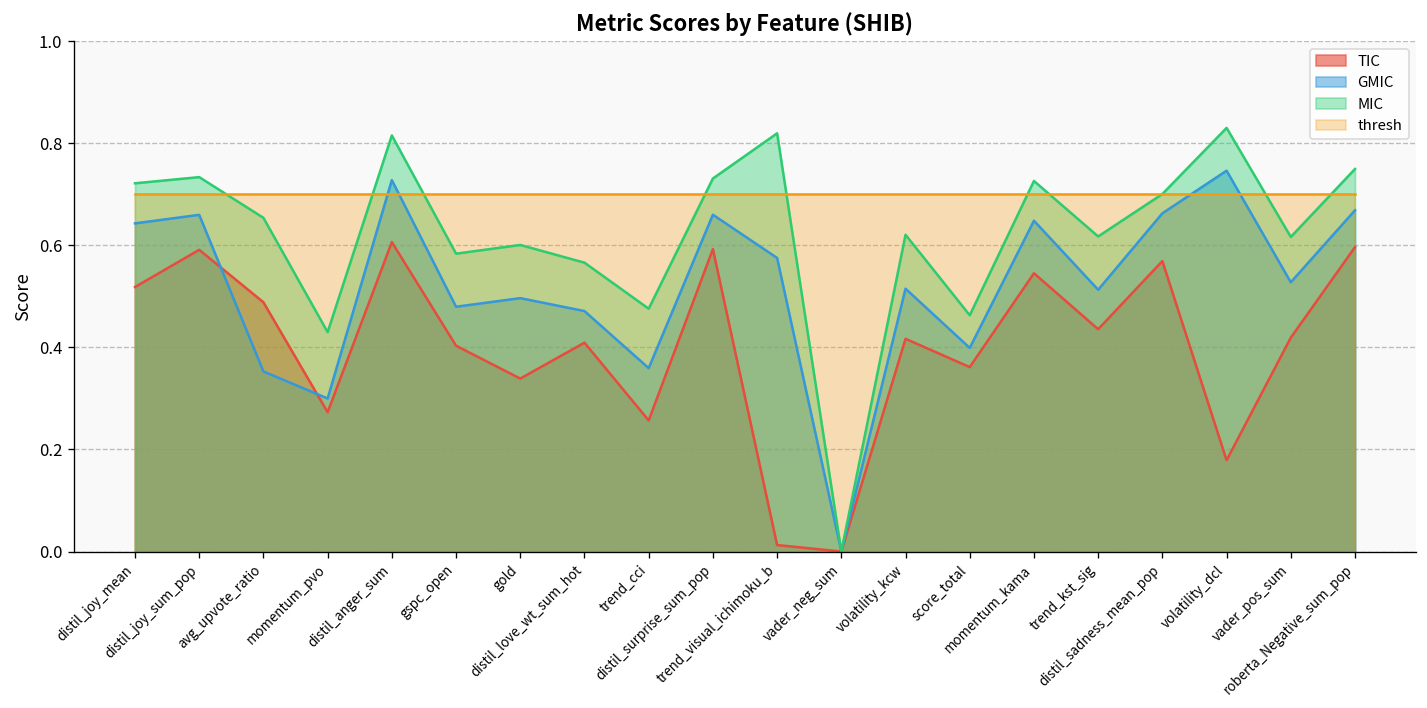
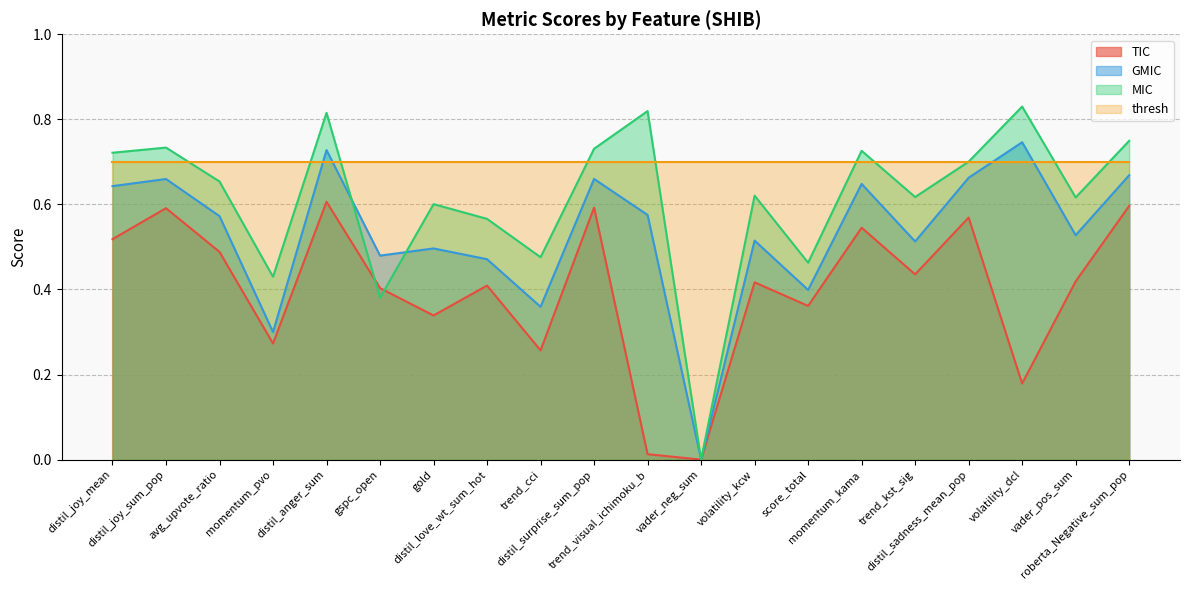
GMIC, avg_upvote_ratio: 0.35 -> 0.57
MIC, gspc_open: 0.58 -> 0.38
